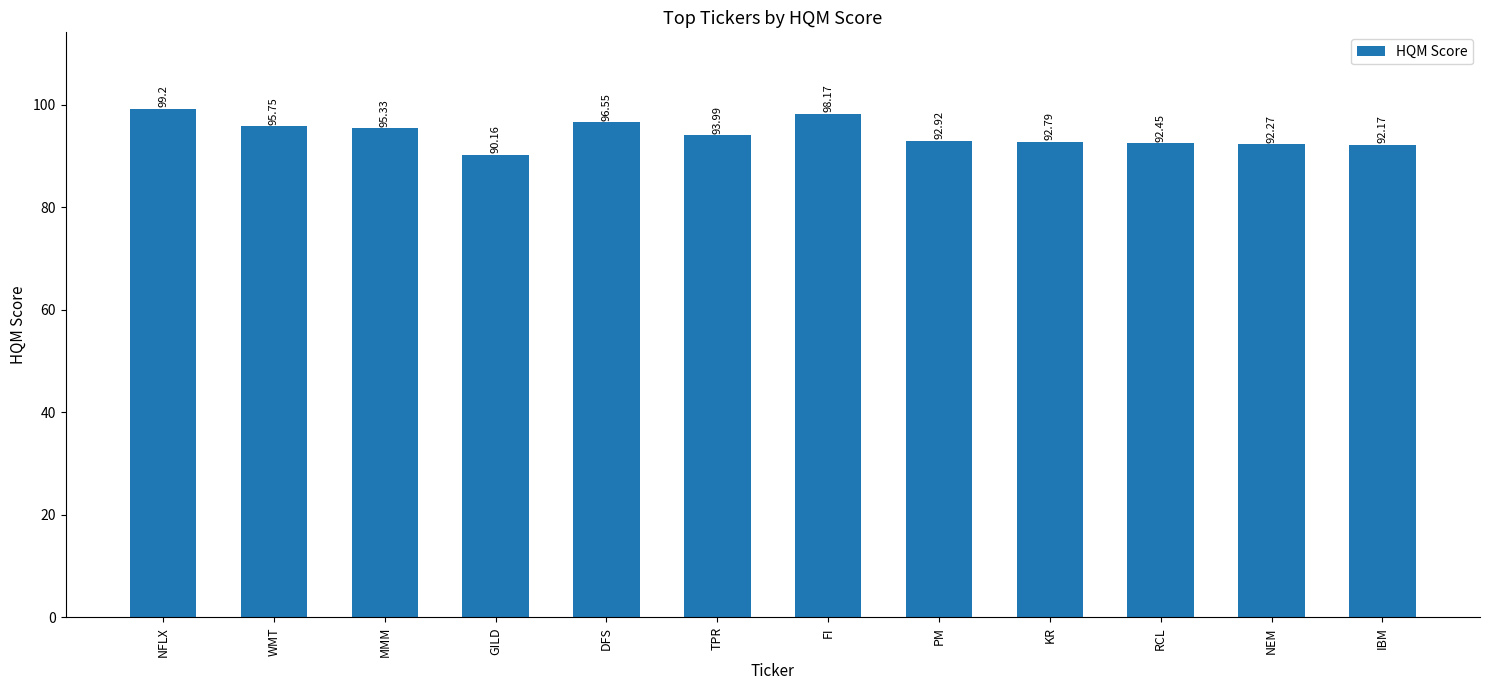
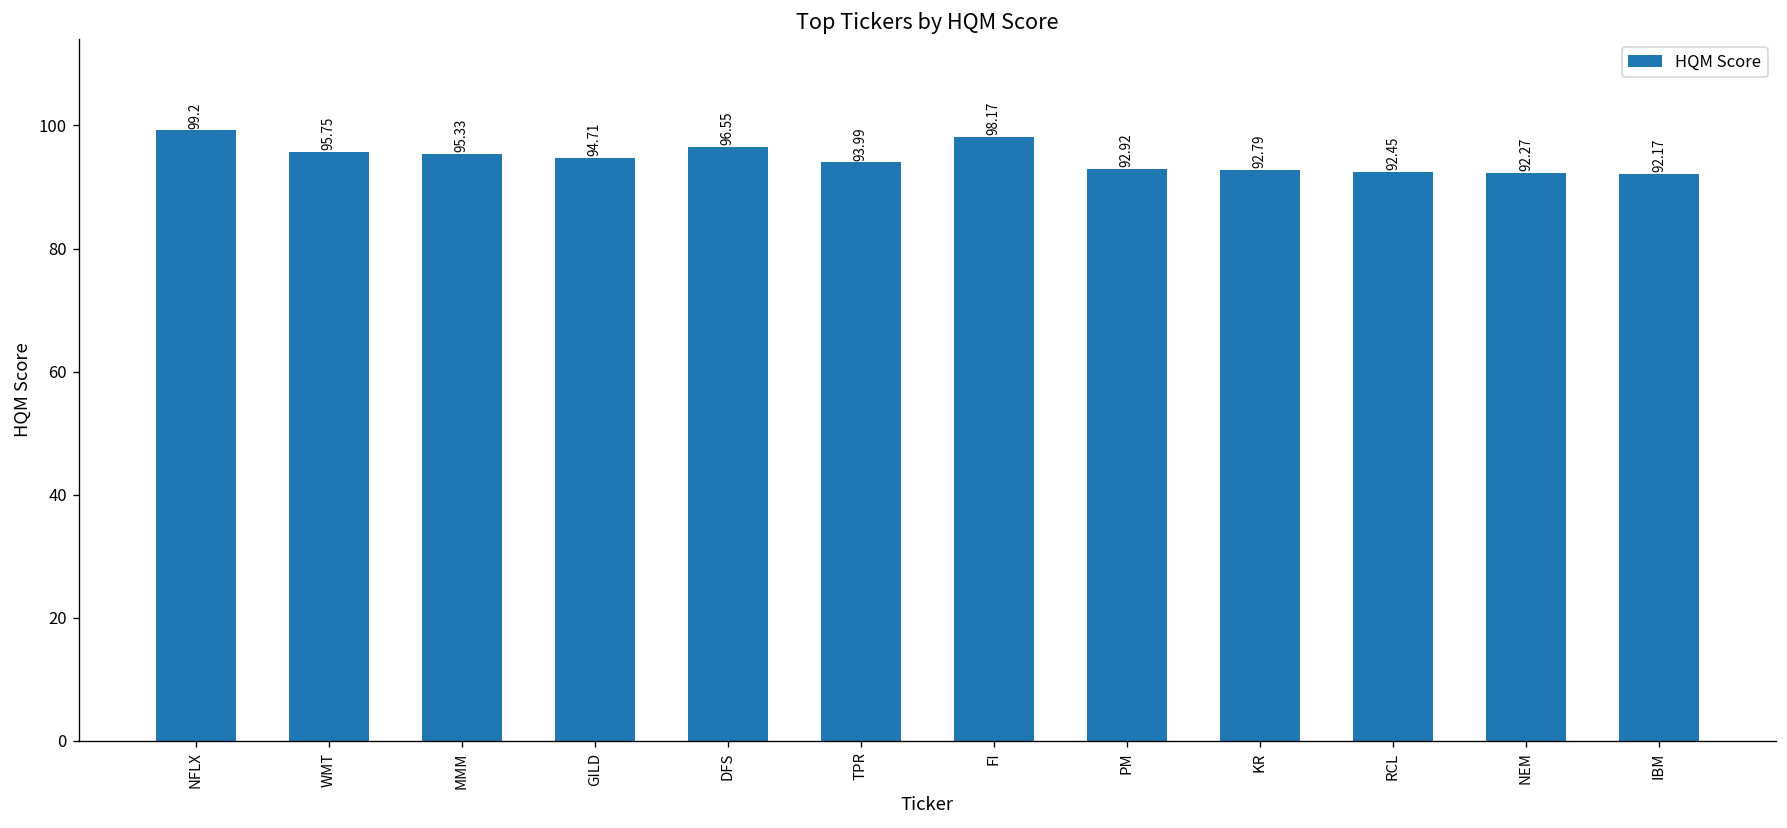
GILD: 90.16 -> 94.71
